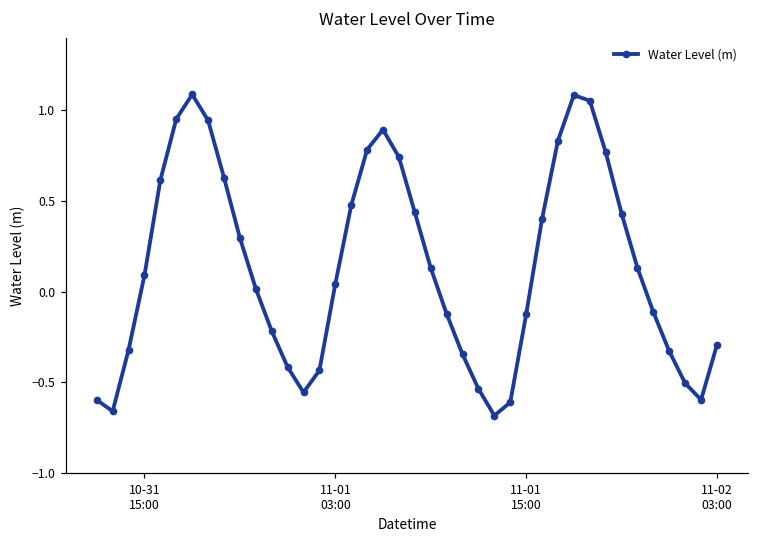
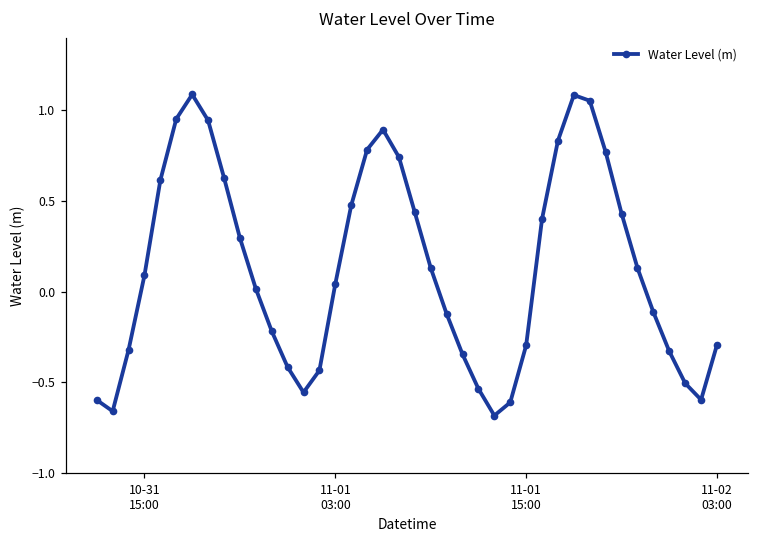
11-01 15:00: -0.13 -> -0.30
